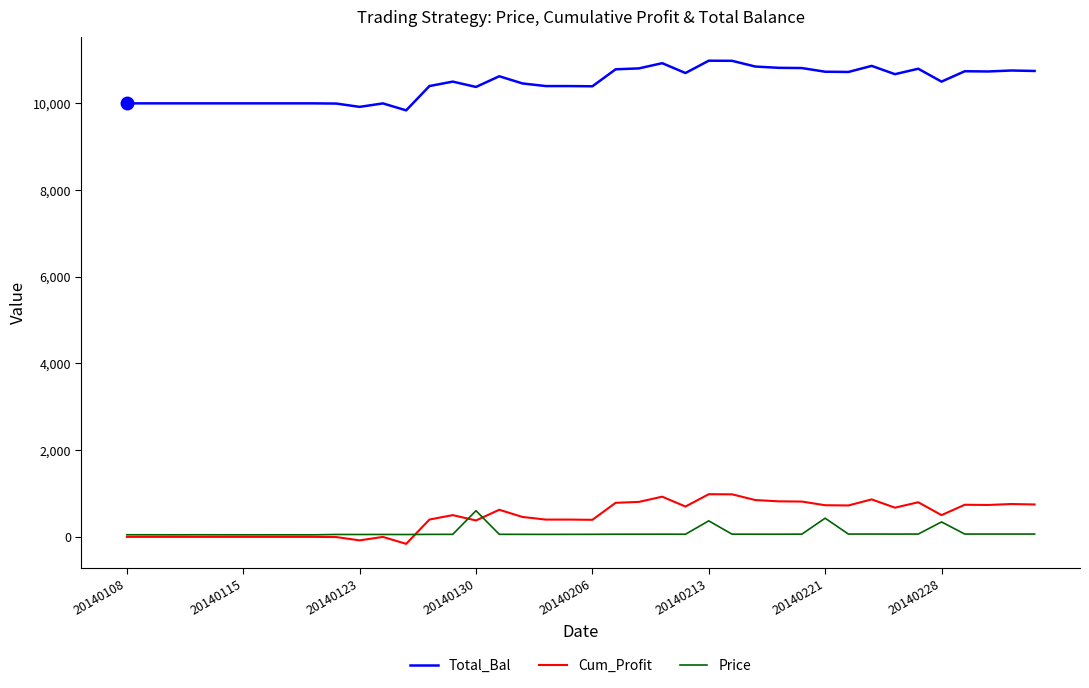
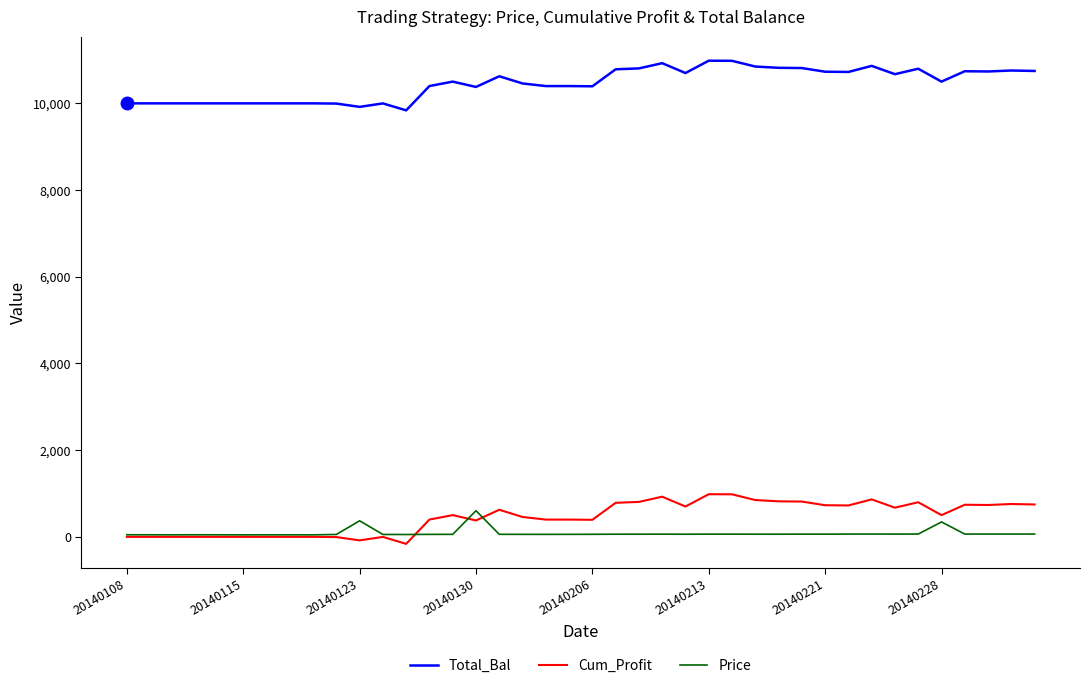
Price, 20140123: 100 -> 400
Price, 20140213: 400 -> 100
Price, 20140221: 400 -> 100
